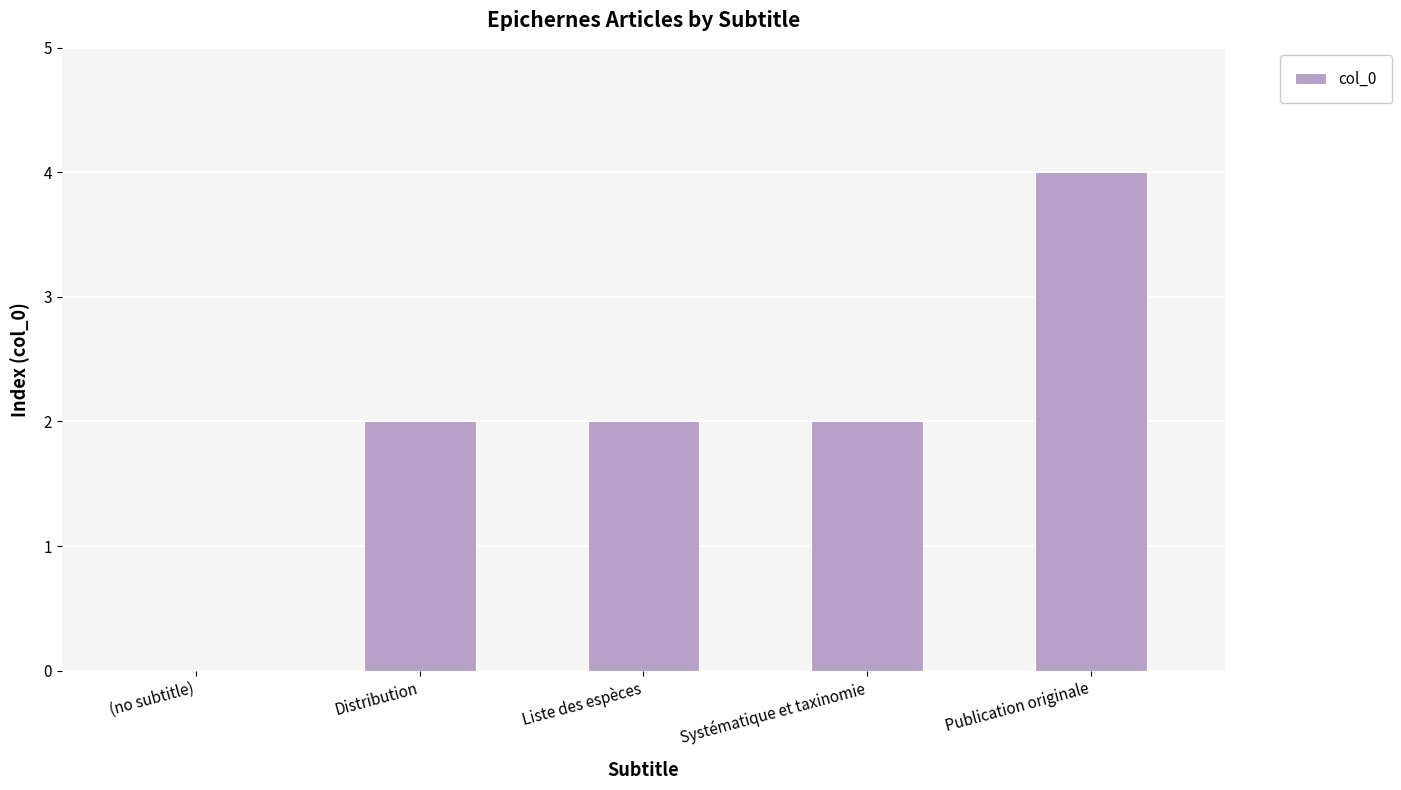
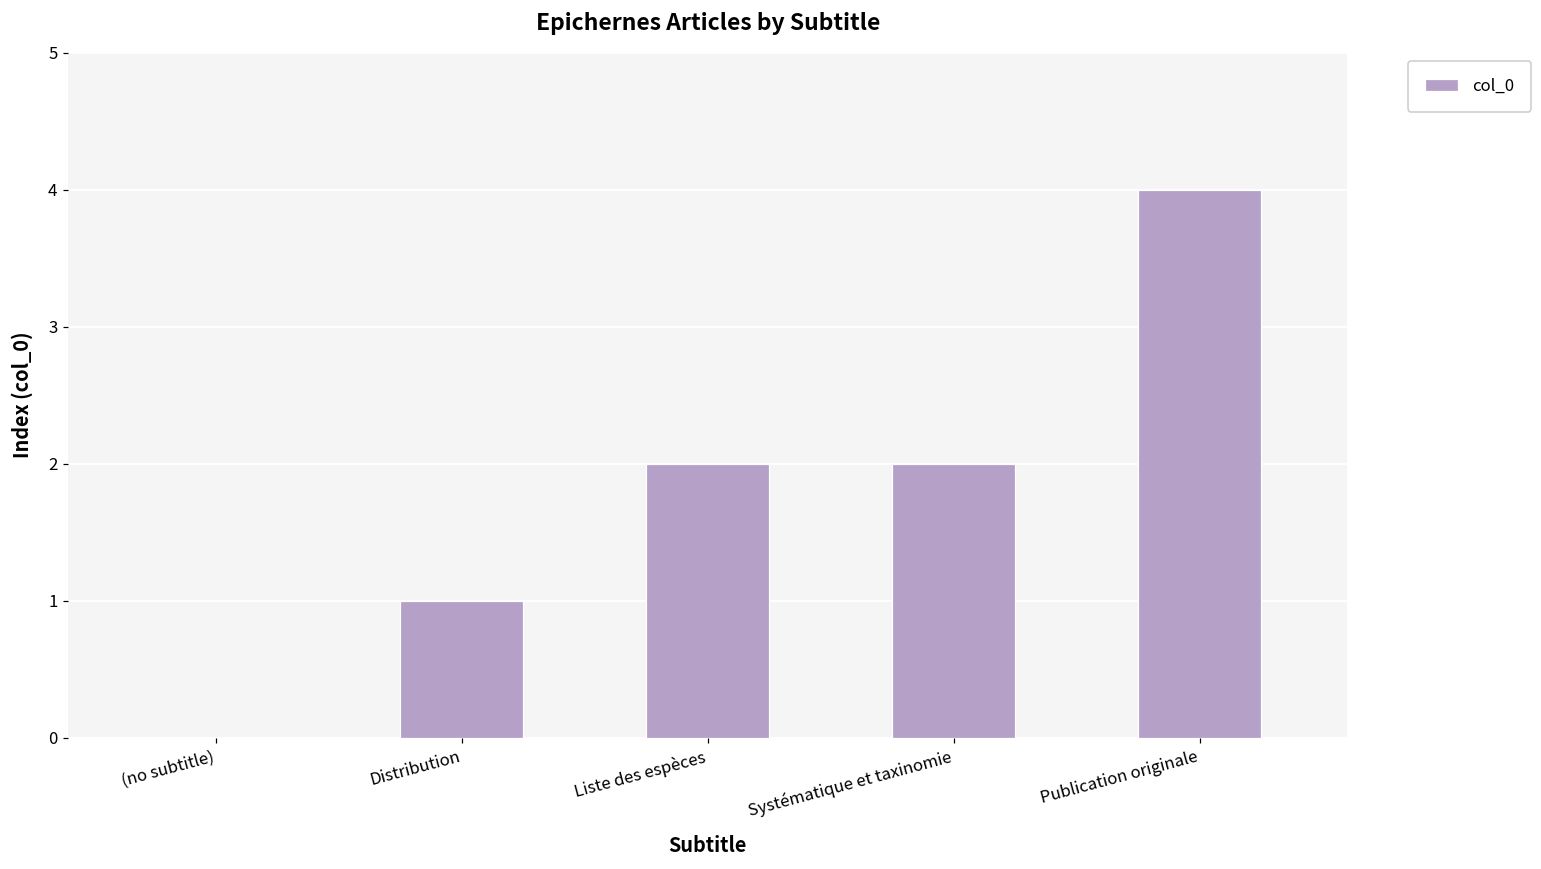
Distribution: 2 -> 1
